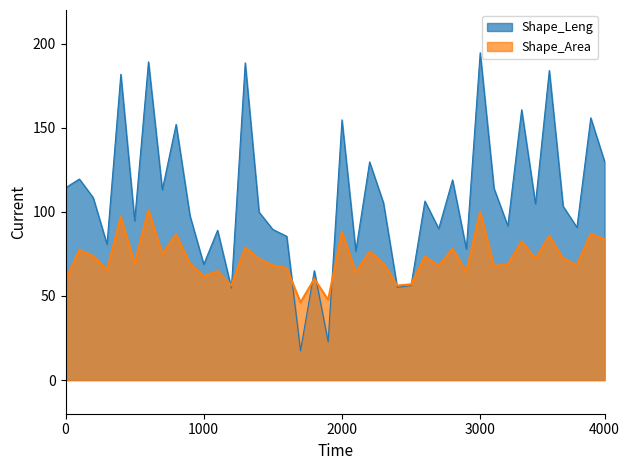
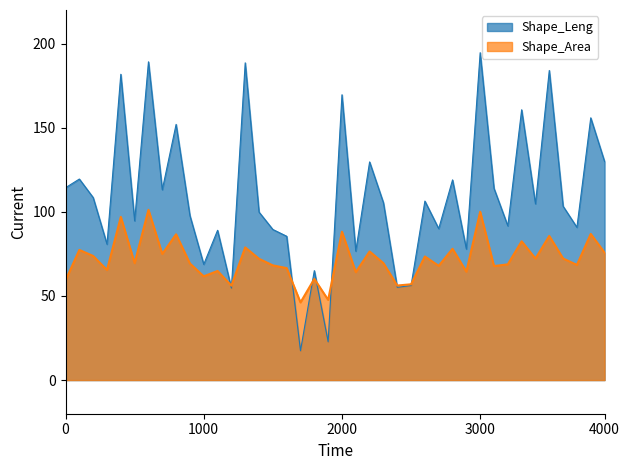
Shape_Leng, 2000: 155 -> 170
Shape_Area, 4000: 84 -> 76
